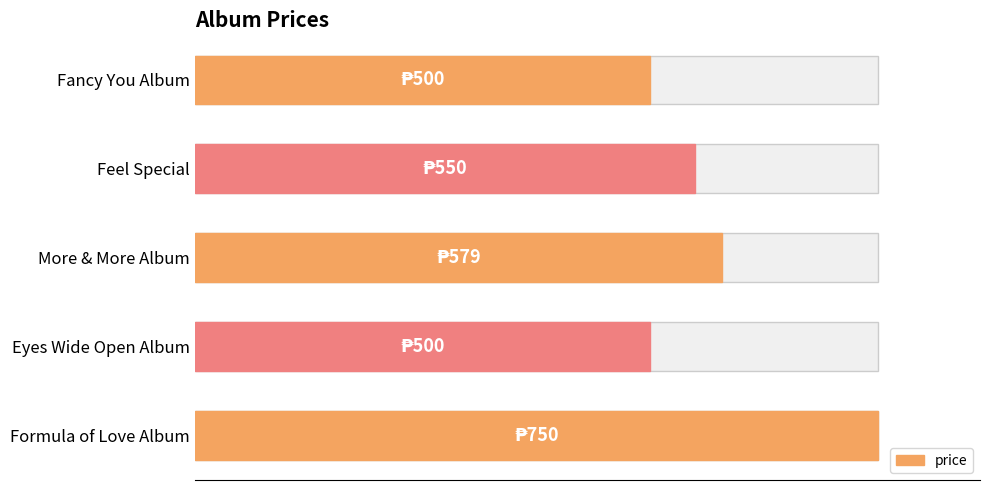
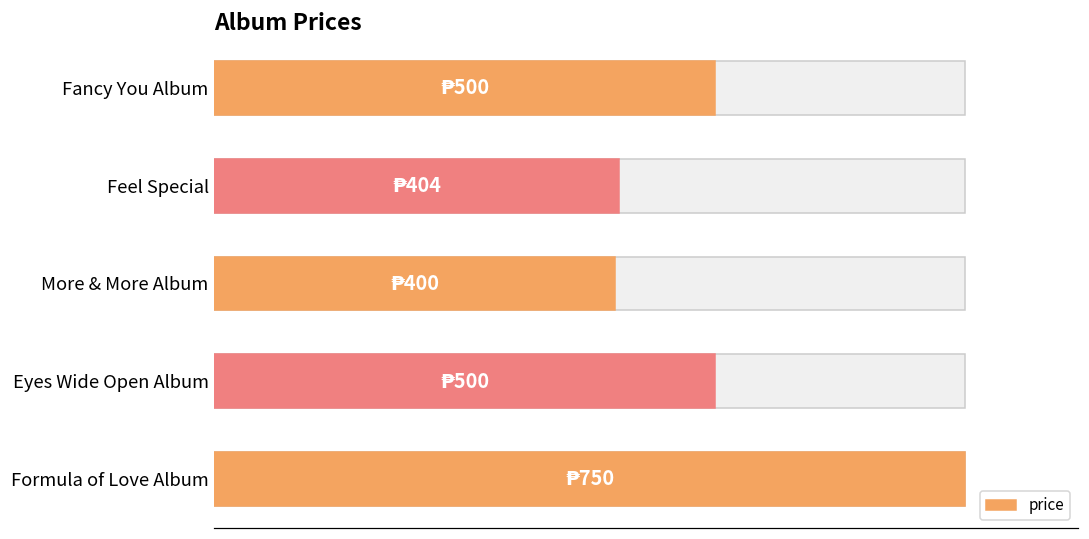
price, Feel Special: 550 -> 404
price, More & More Album: 579 -> 400
